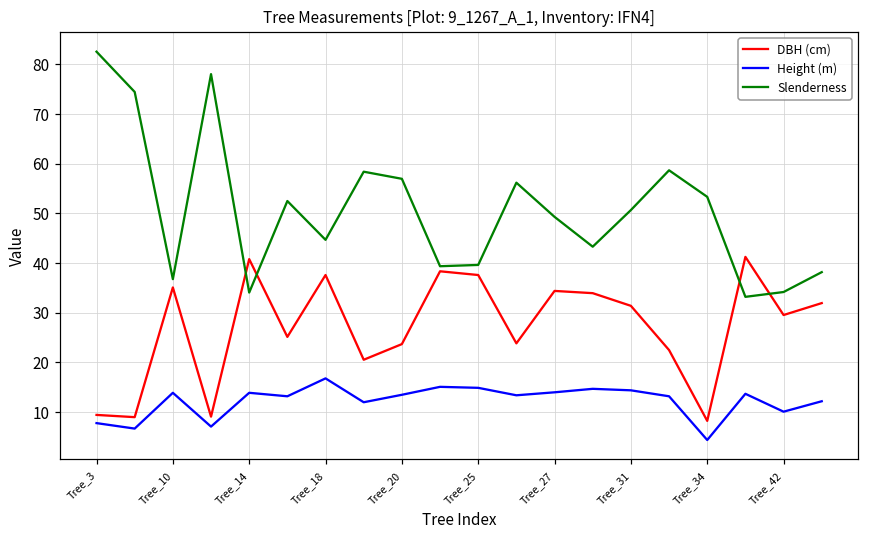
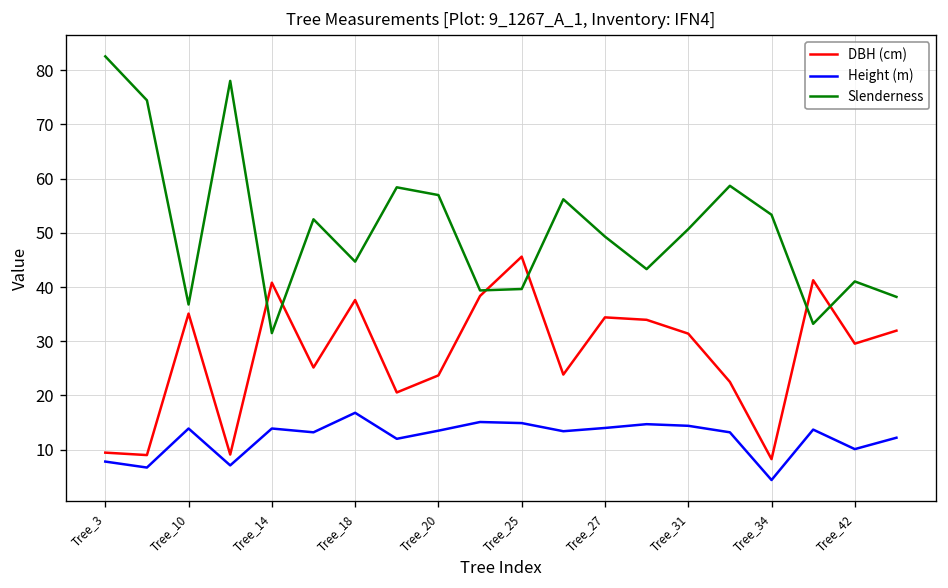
Slenderness, Tree_14: 34 -> 32
DBH (cm), Tree_25: 38 -> 46
Slenderness, Tree_42: 34 -> 41
